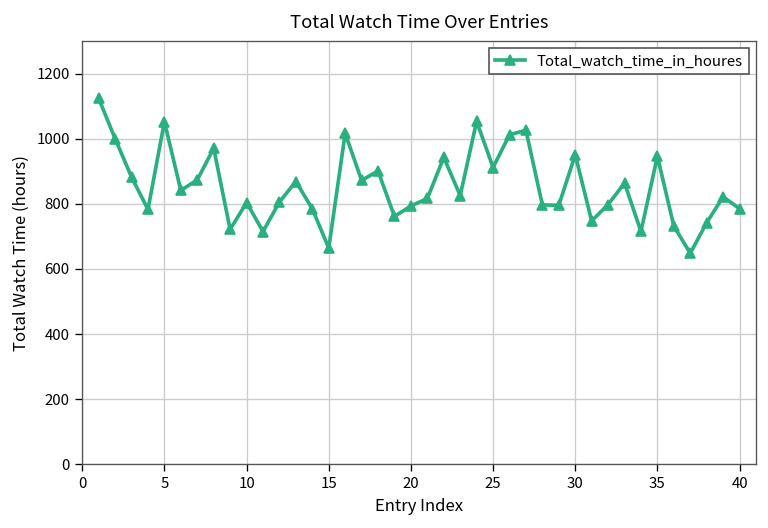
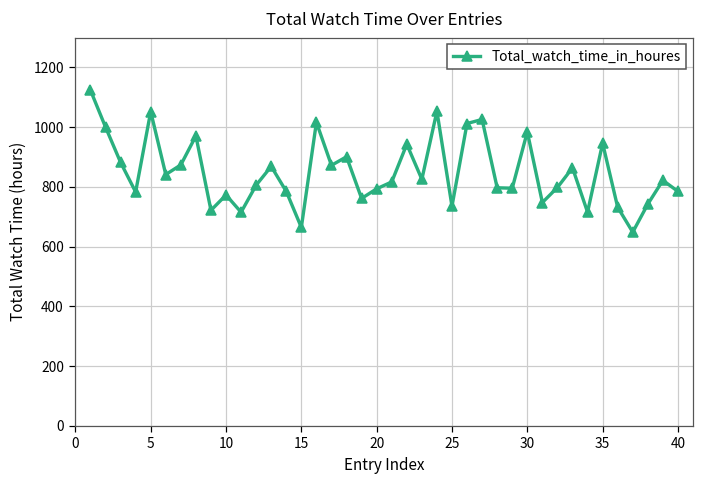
10: 800 -> 770
25: 910 -> 740
30: 950 -> 980
